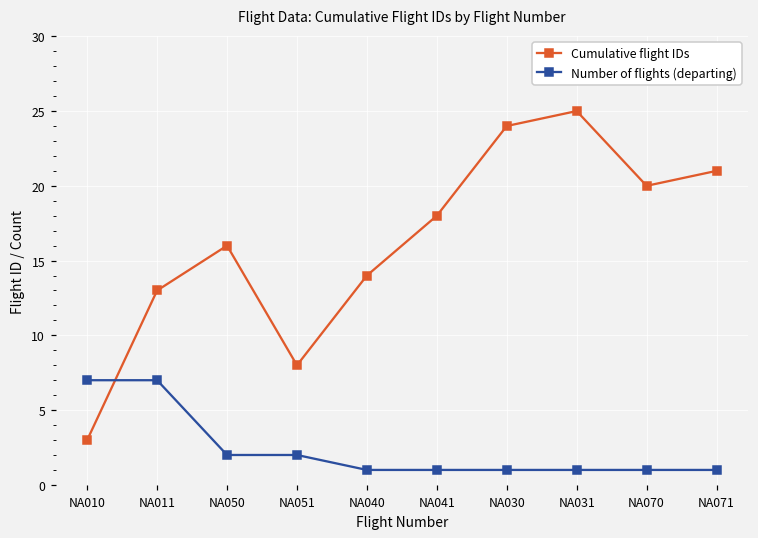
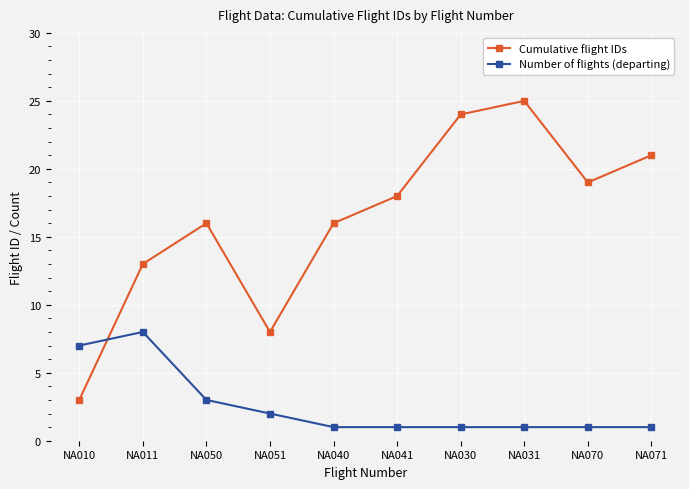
Number of flights (departing), NA011: 7 -> 8
Number of flights (departing), NA050: 2 -> 3
Cumulative flight IDs, NA040: 14 -> 16
Cumulative flight IDs, NA070: 20 -> 19
